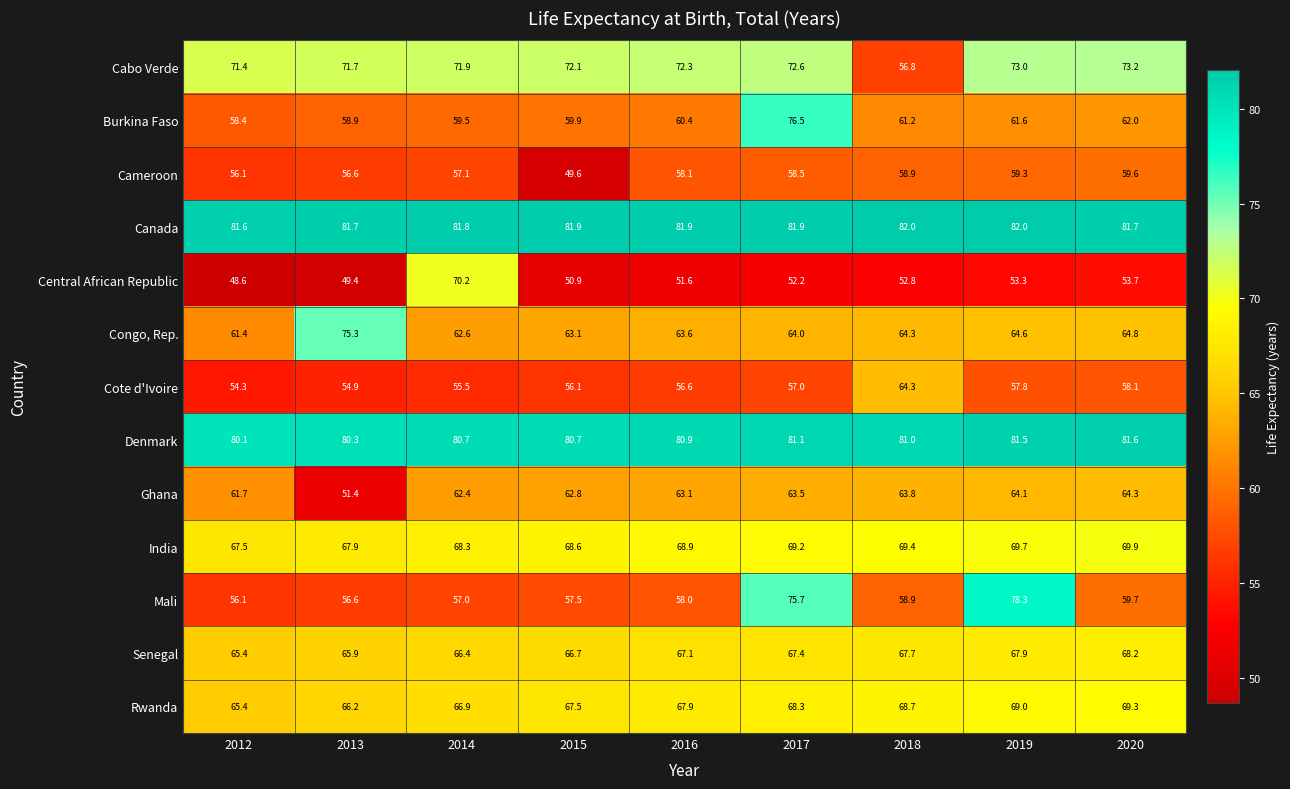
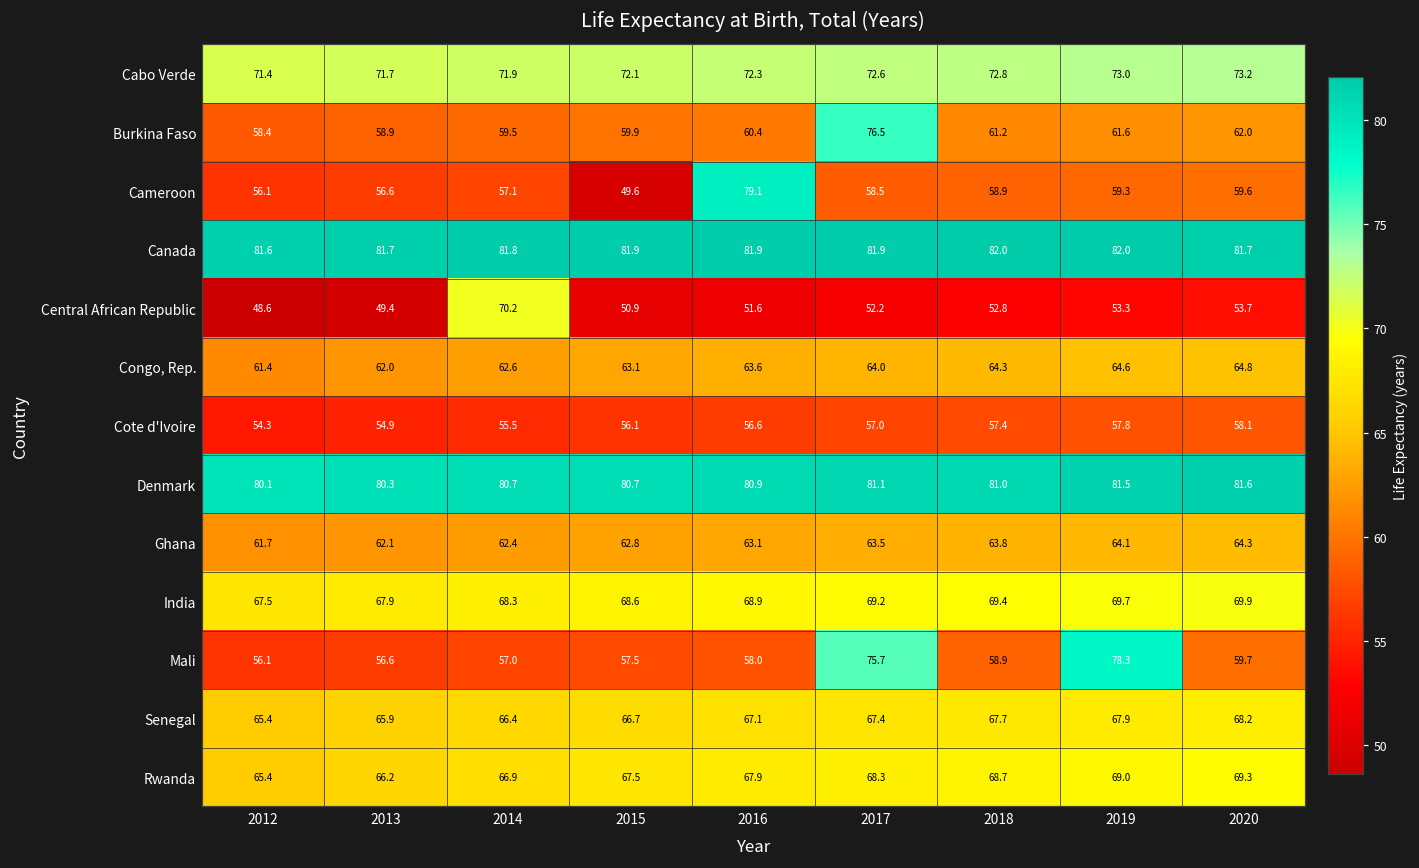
Cabo Verde, 2018: 56.8 -> 72.8
Cameroon, 2016: 58.1 -> 79.1
Congo, Rep., 2013: 75.3 -> 62.0
Cote d'Ivoire, 2018: 64.3 -> 57.4
Ghana, 2013: 51.4 -> 62.1
